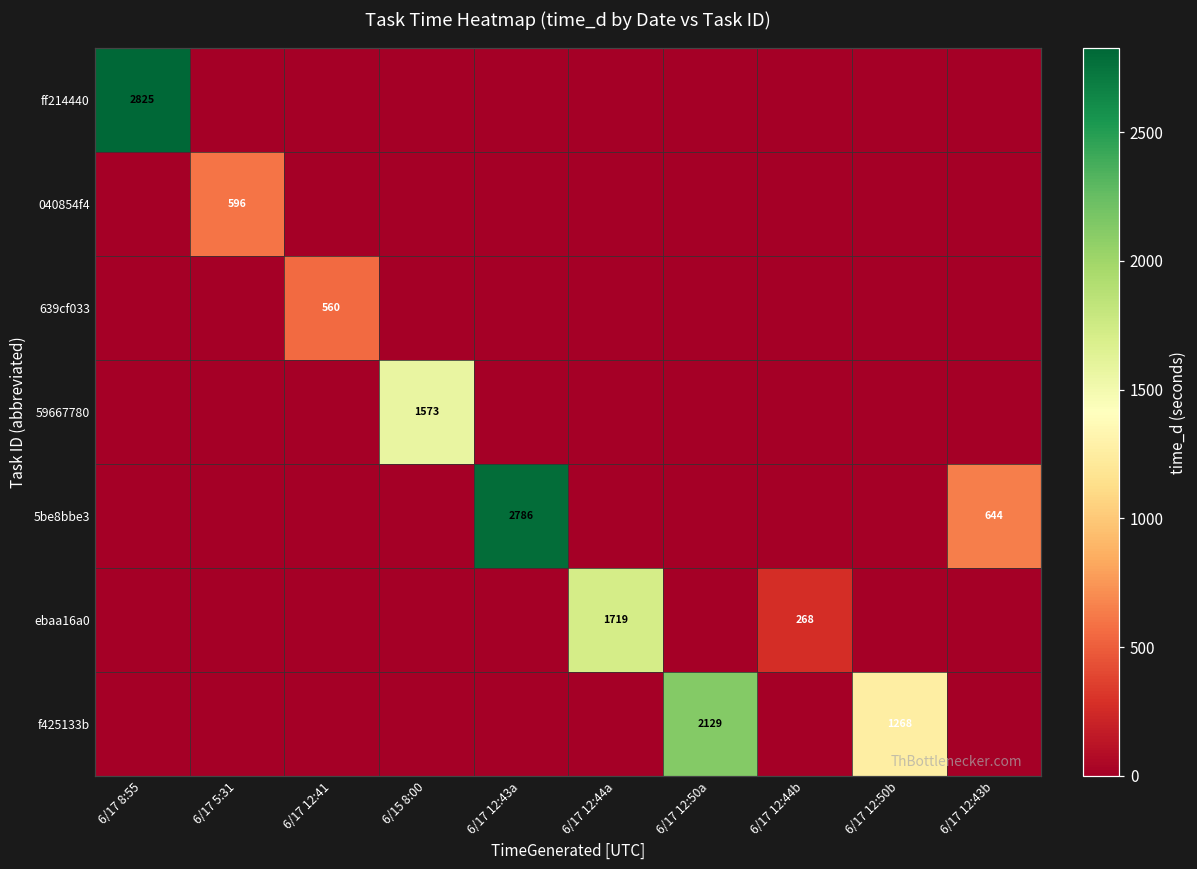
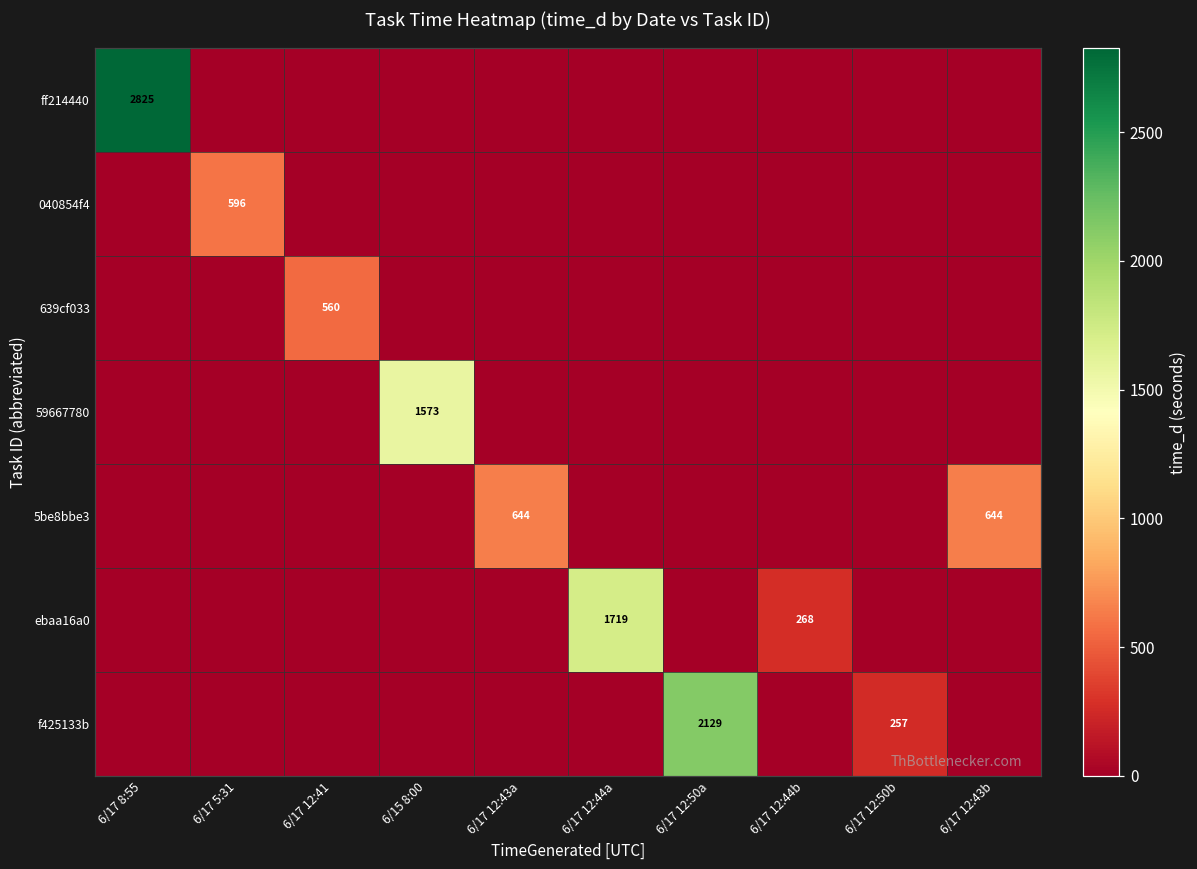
5be8bbe3, 6/17 12:43a: 2786 -> 644
f425133b, 6/17 12:50b: 1268 -> 257
